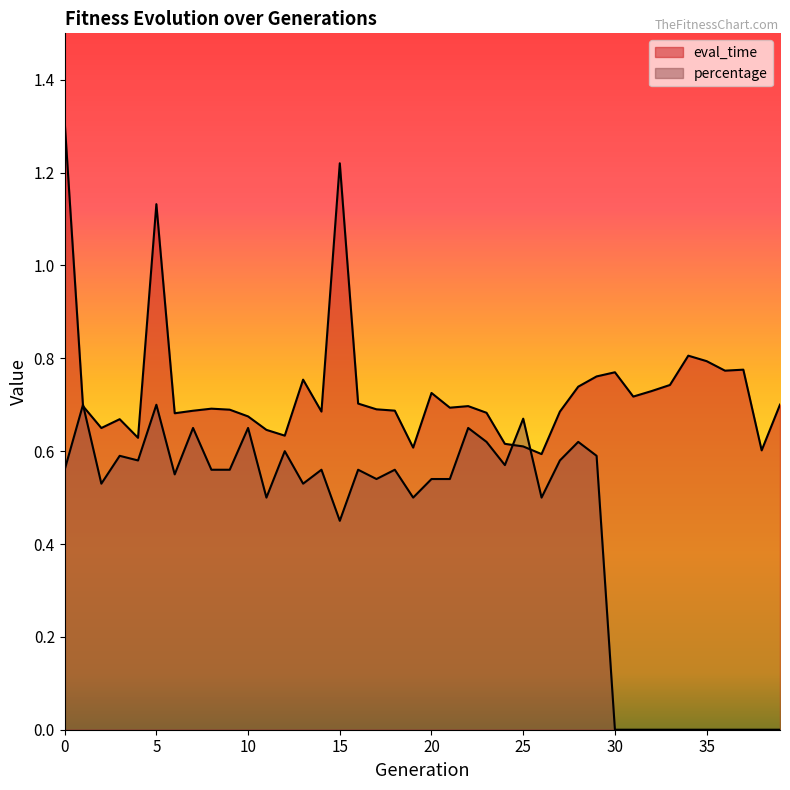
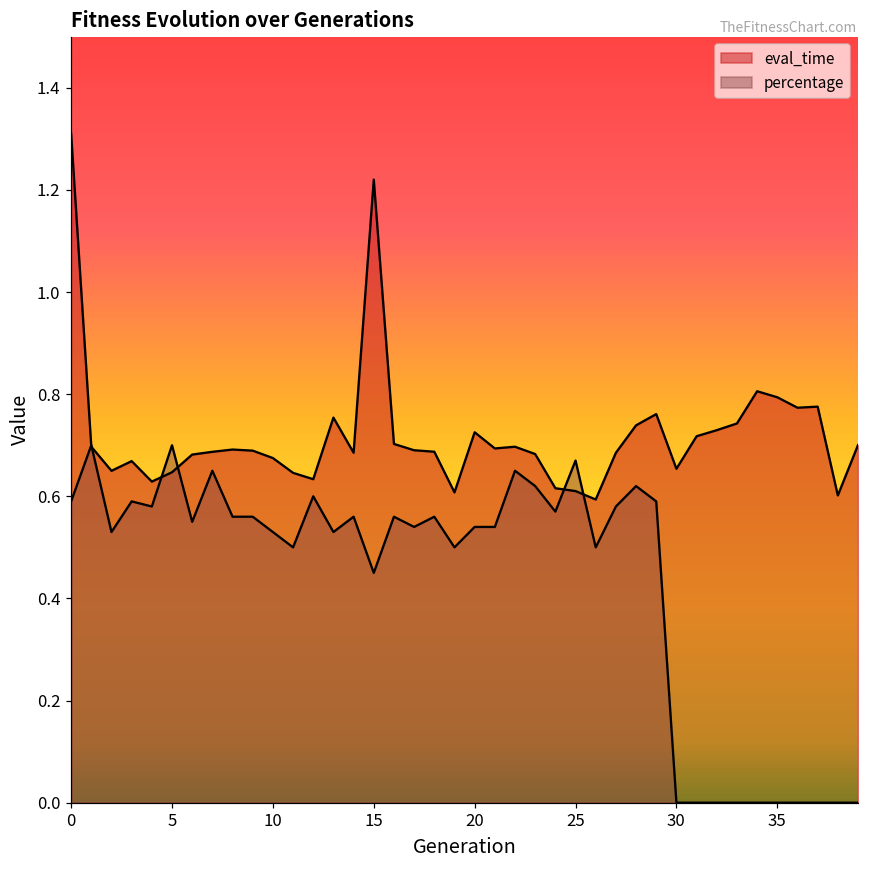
percentage, 0: 0.56 -> 0.59
eval_time, 5: 1.13 -> 0.65
percentage, 10: 0.65 -> 0.53
eval_time, 30: 0.77 -> 0.65
